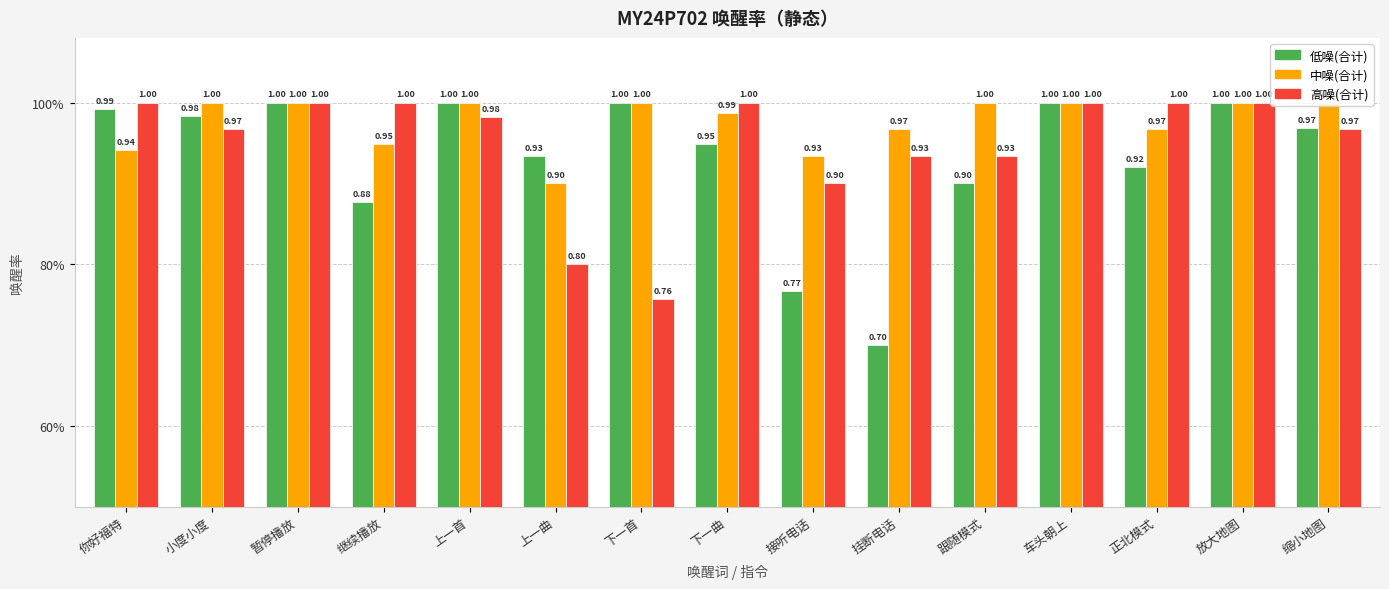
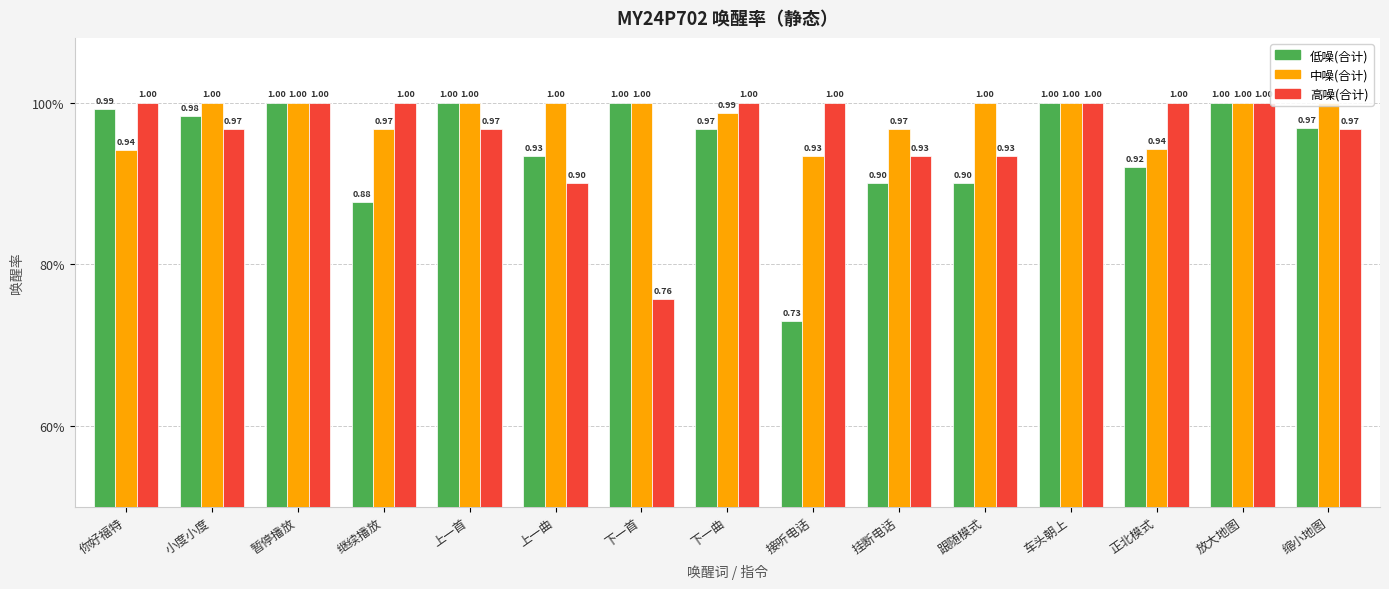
中噪(合计), 继续播放: 0.95 -> 0.97
高噪(合计), 上一首: 0.98 -> 0.97
中噪(合计), 上一曲: 0.90 -> 1.00
高噪(合计), 上一曲: 0.80 -> 0.90
低噪(合计), 下一曲: 0.95 -> 0.97
低噪(合计), 接听电话: 0.77 -> 0.73
高噪(合计), 接听电话: 0.90 -> 1.00
低噪(合计), 挂断电话: 0.70 -> 0.90
中噪(合计), 正北模式: 0.97 -> 0.94
